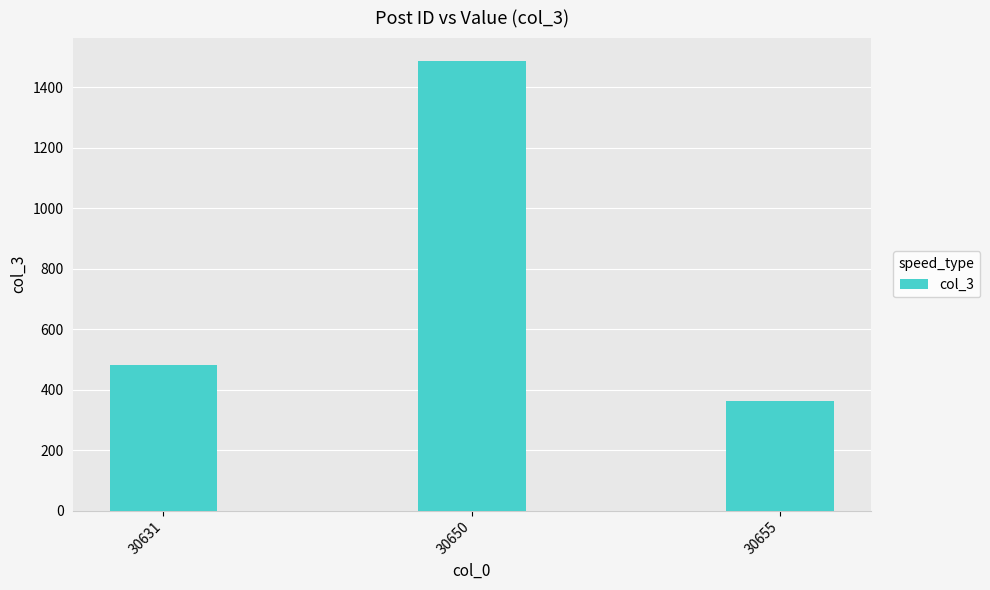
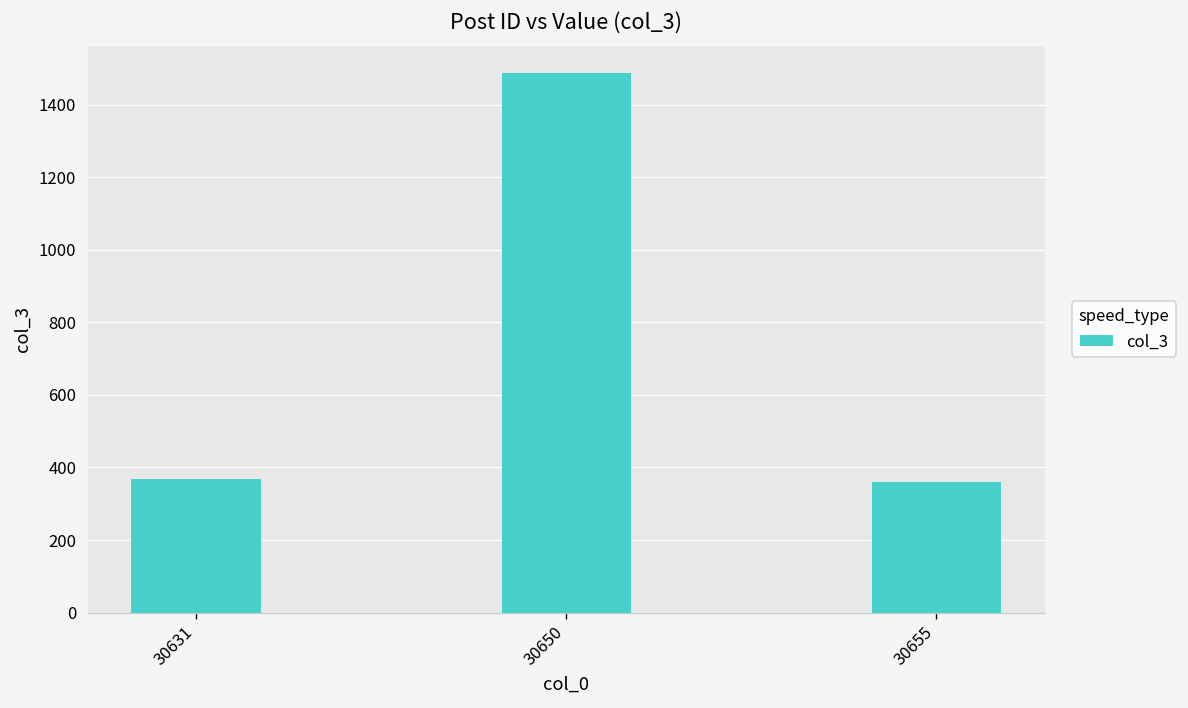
30631: 480 -> 370
